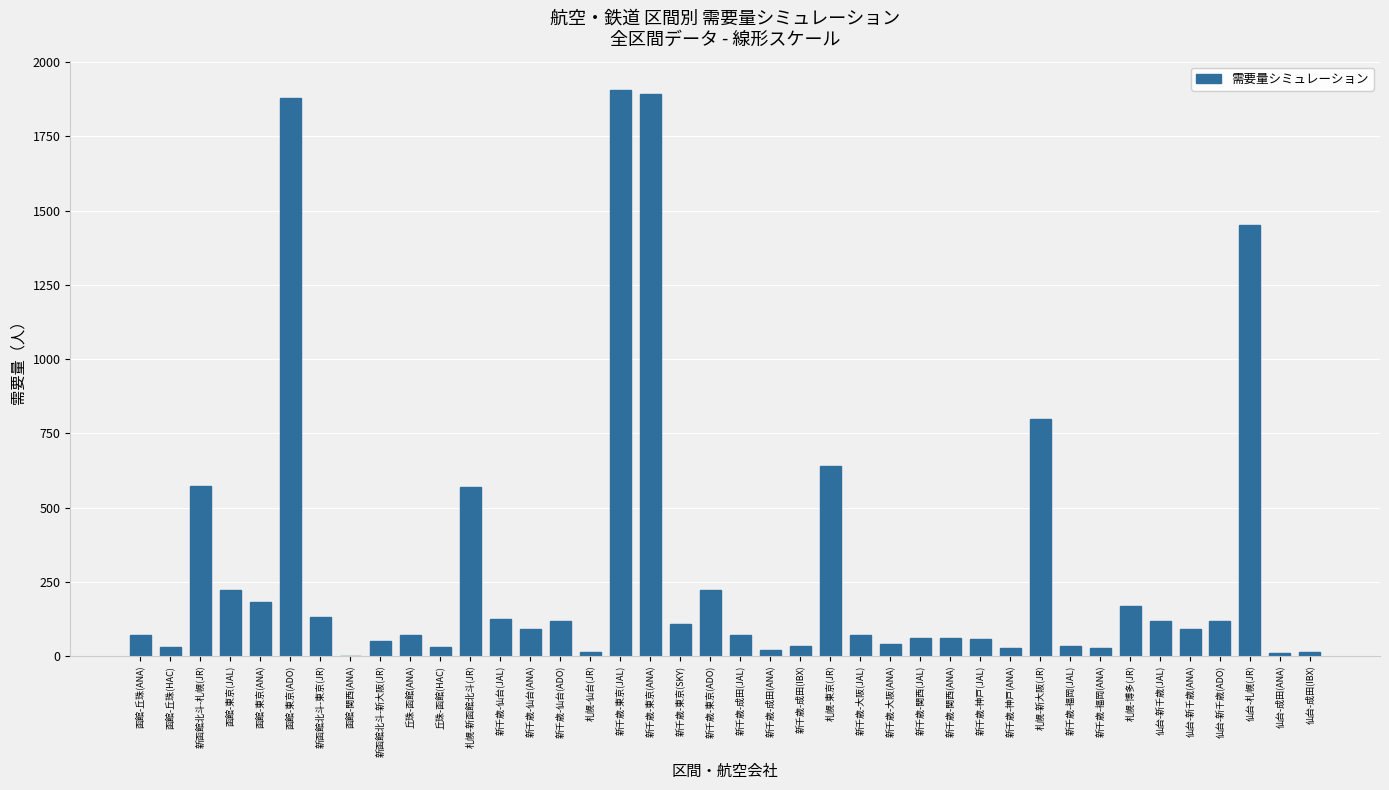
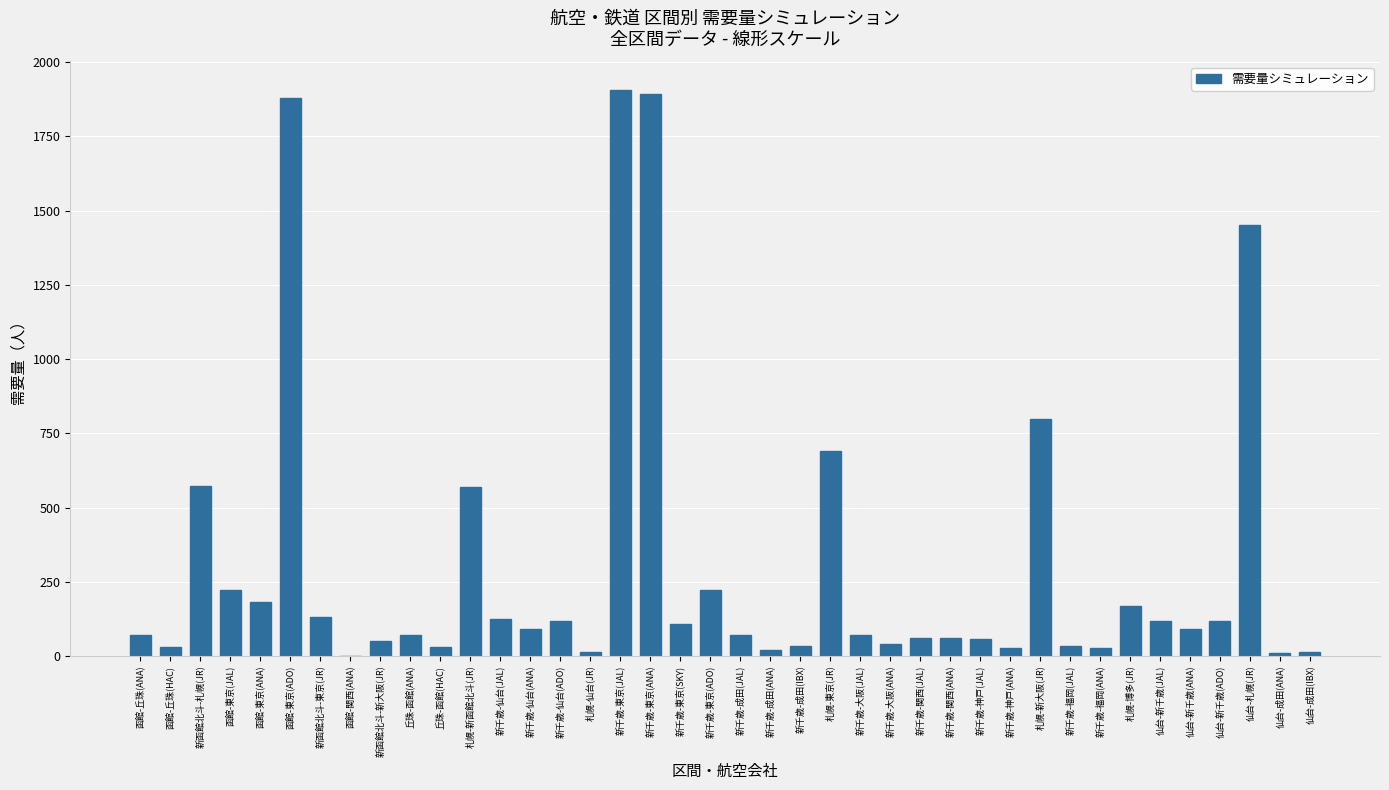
札幌-東京(JR): 640 -> 690
